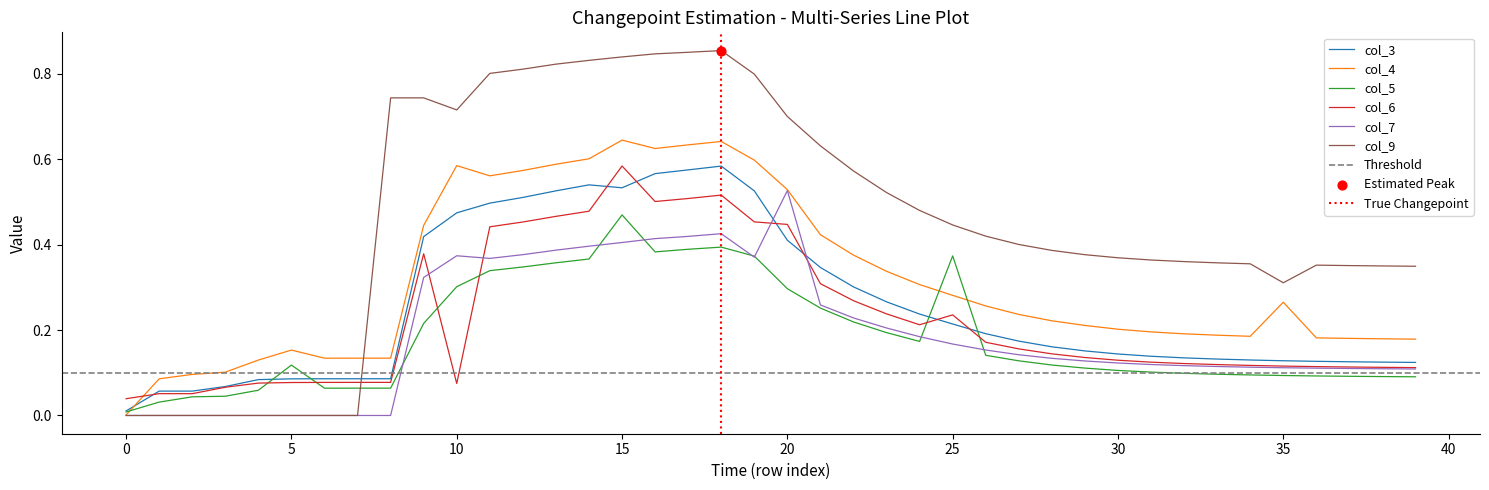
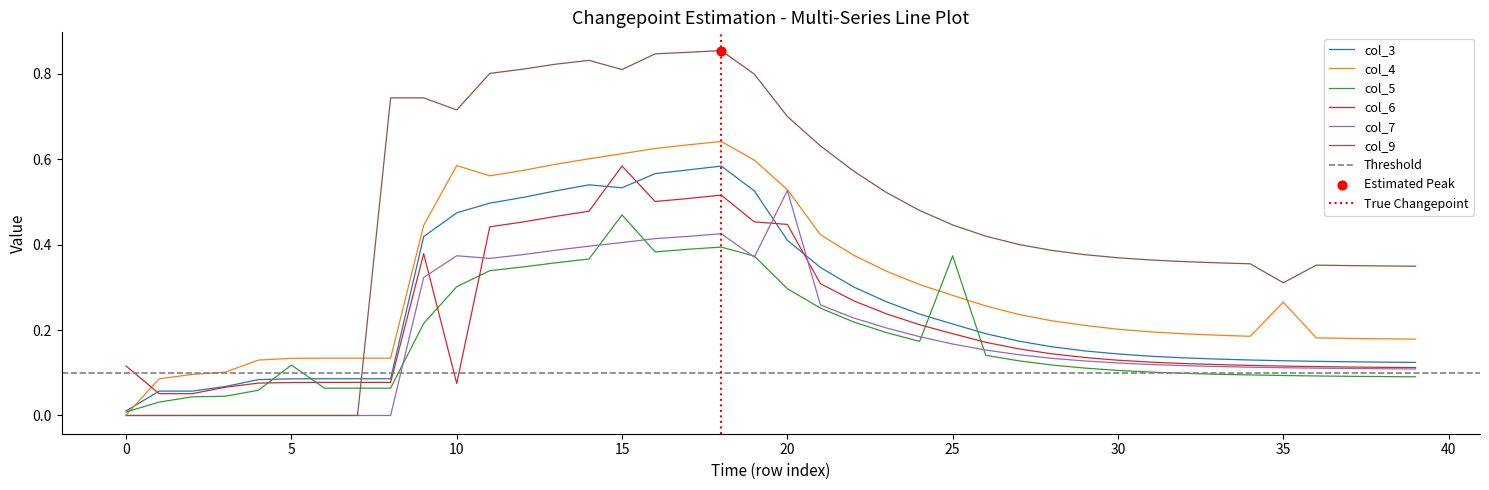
col_6, 0: 0.04 -> 0.12
col_4, 5: 0.15 -> 0.13
col_4, 15: 0.64 -> 0.61
col_9, 15: 0.84 -> 0.81
col_6, 25: 0.24 -> 0.19
